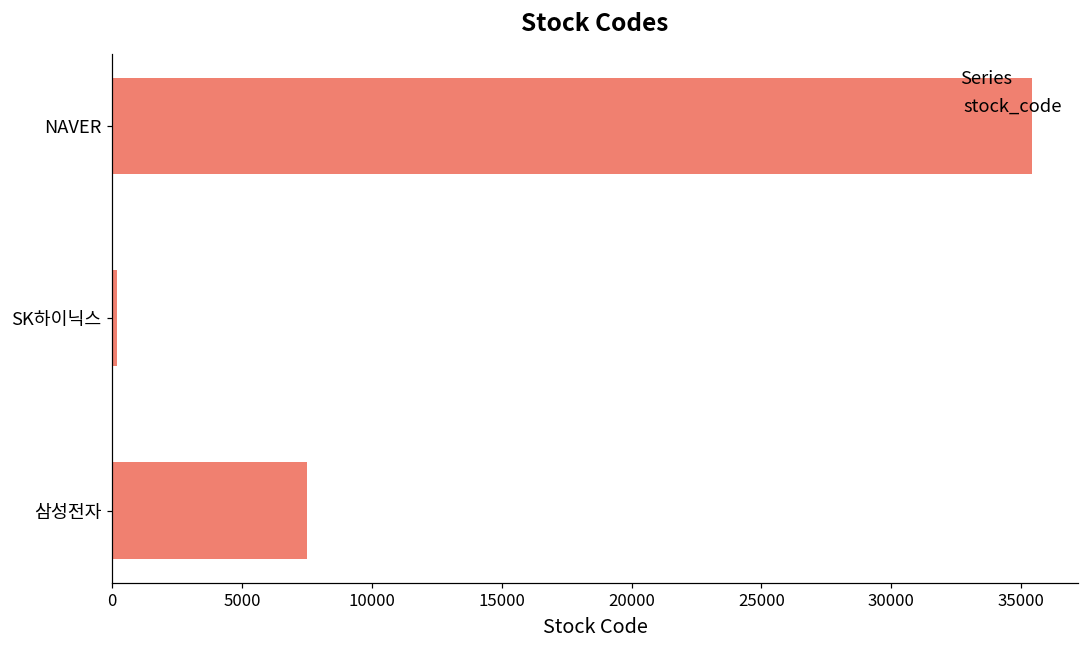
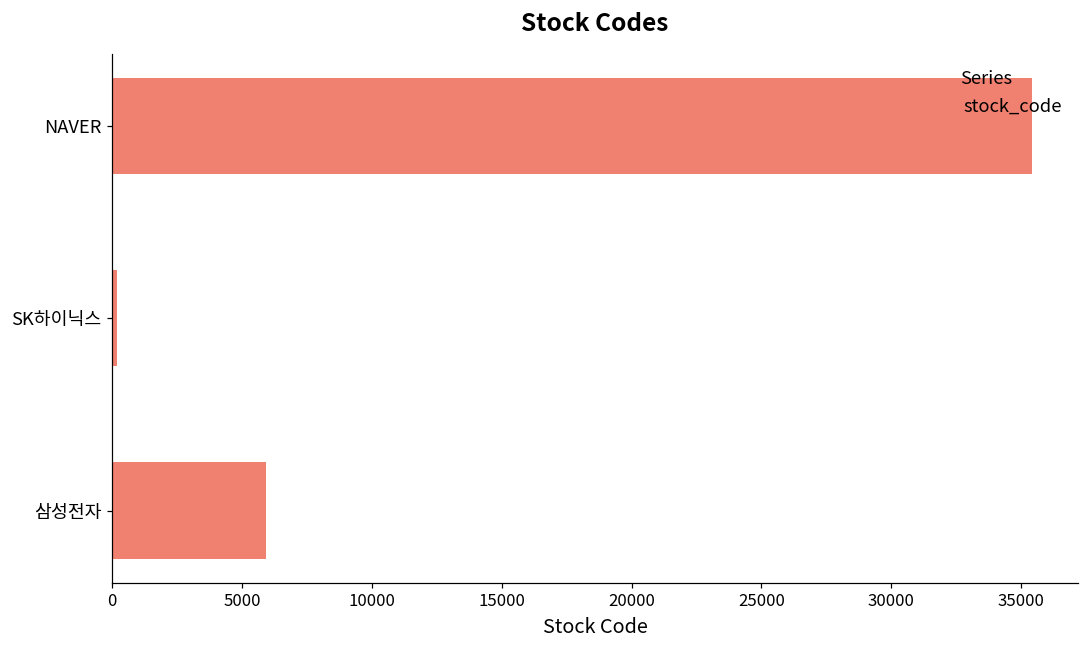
삼성전자: 7500 -> 5900
